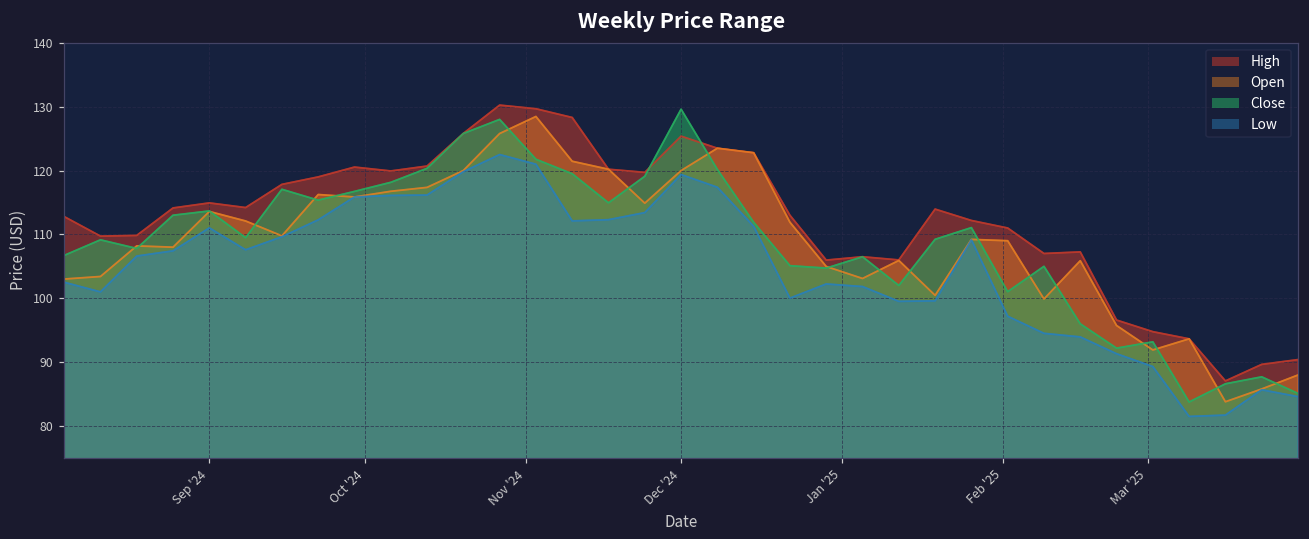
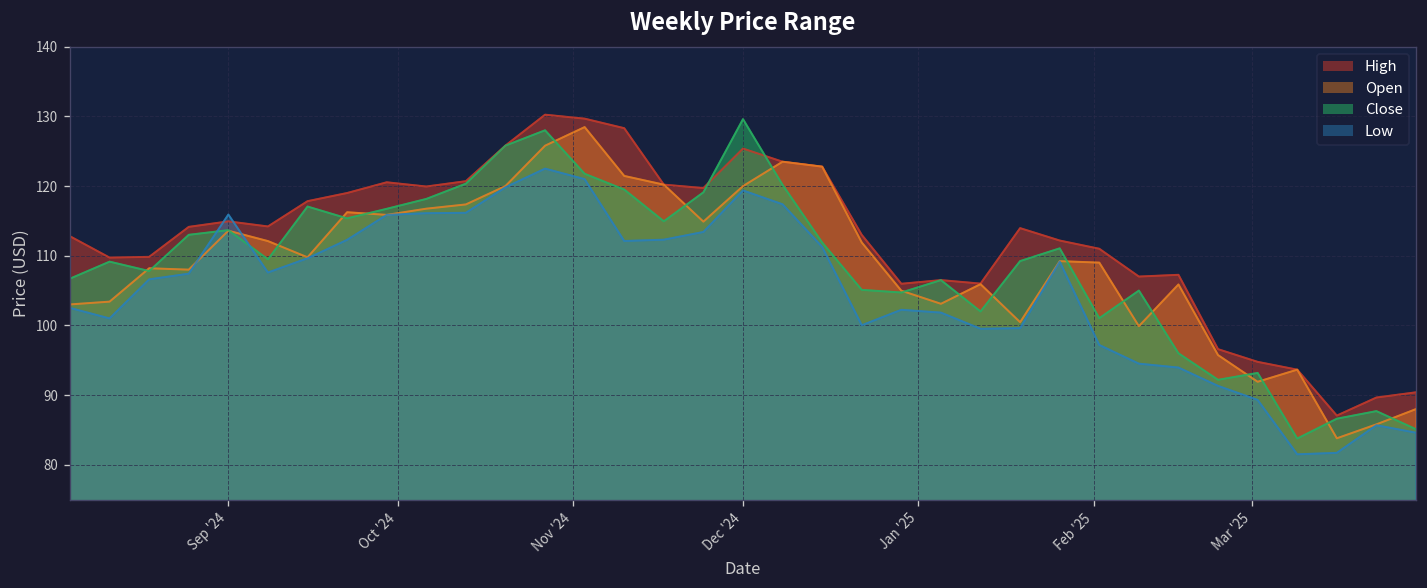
Low, Sep '24: 111 -> 116
